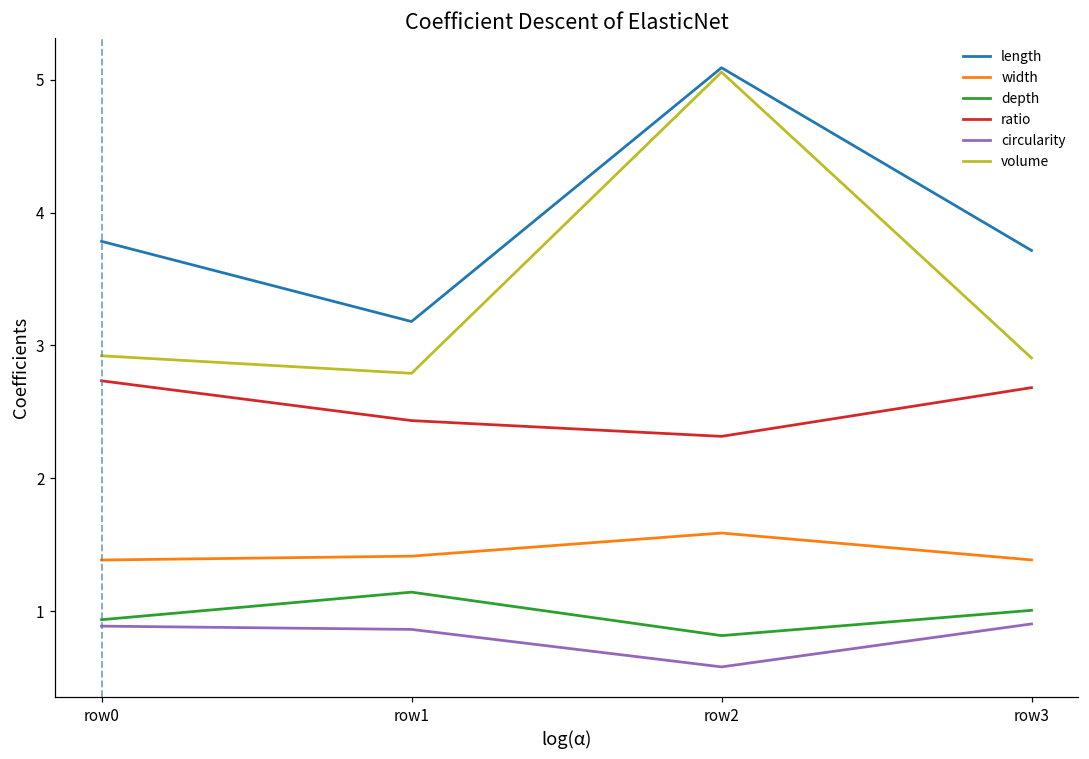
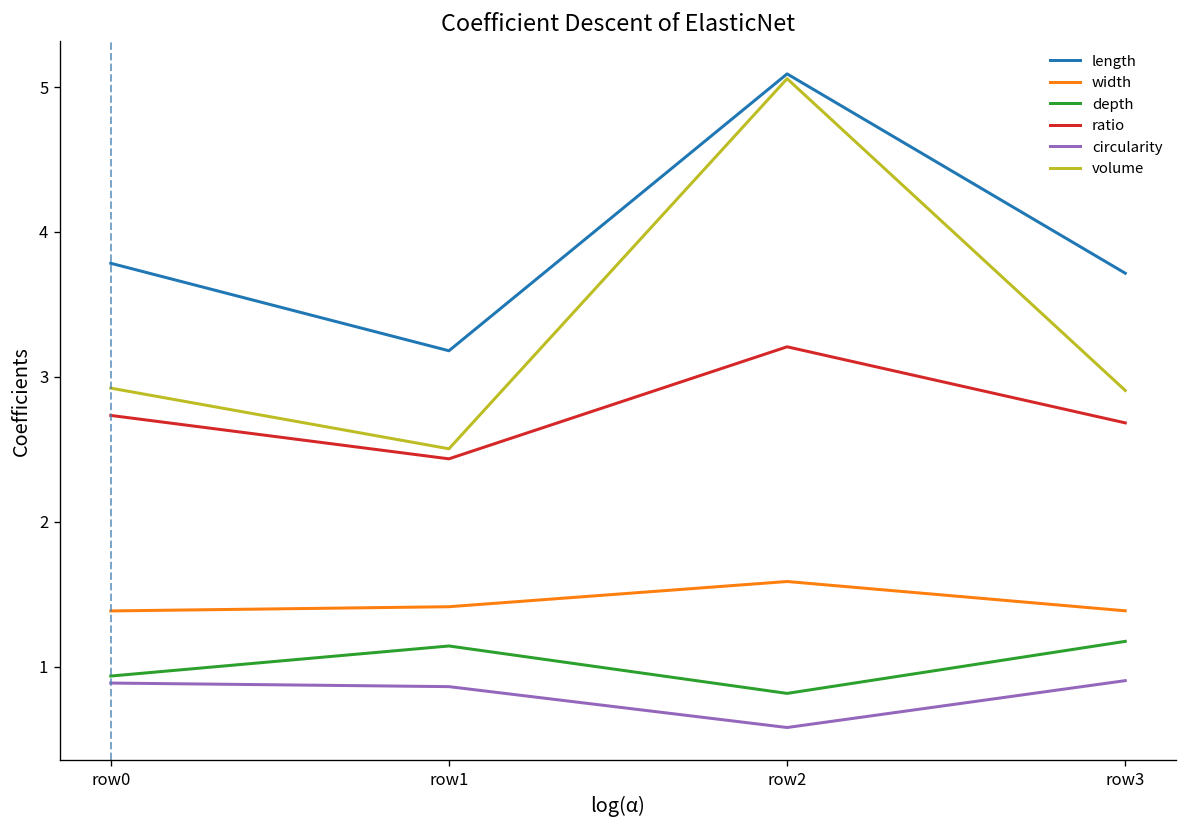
volume, row1: 2.79 -> 2.50
ratio, row2: 2.32 -> 3.21
depth, row3: 1.01 -> 1.17
